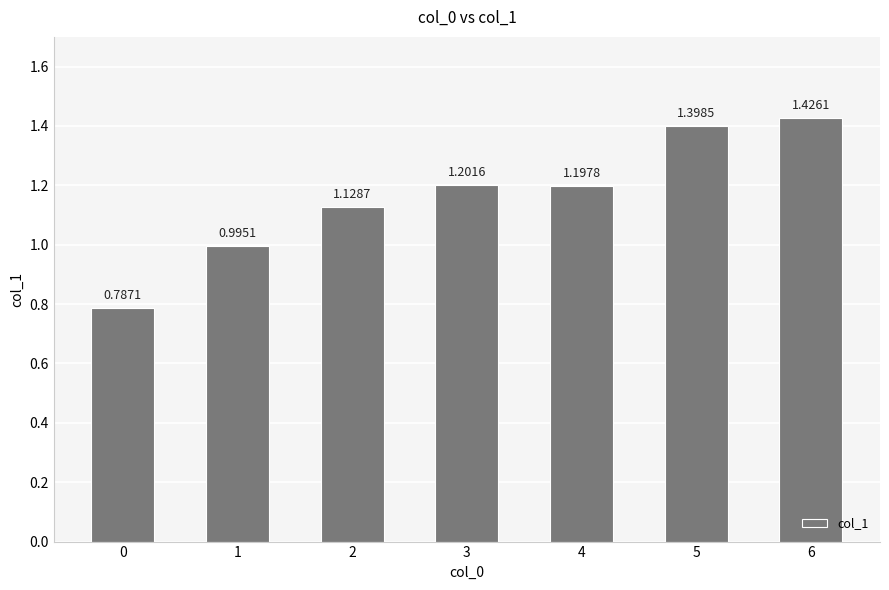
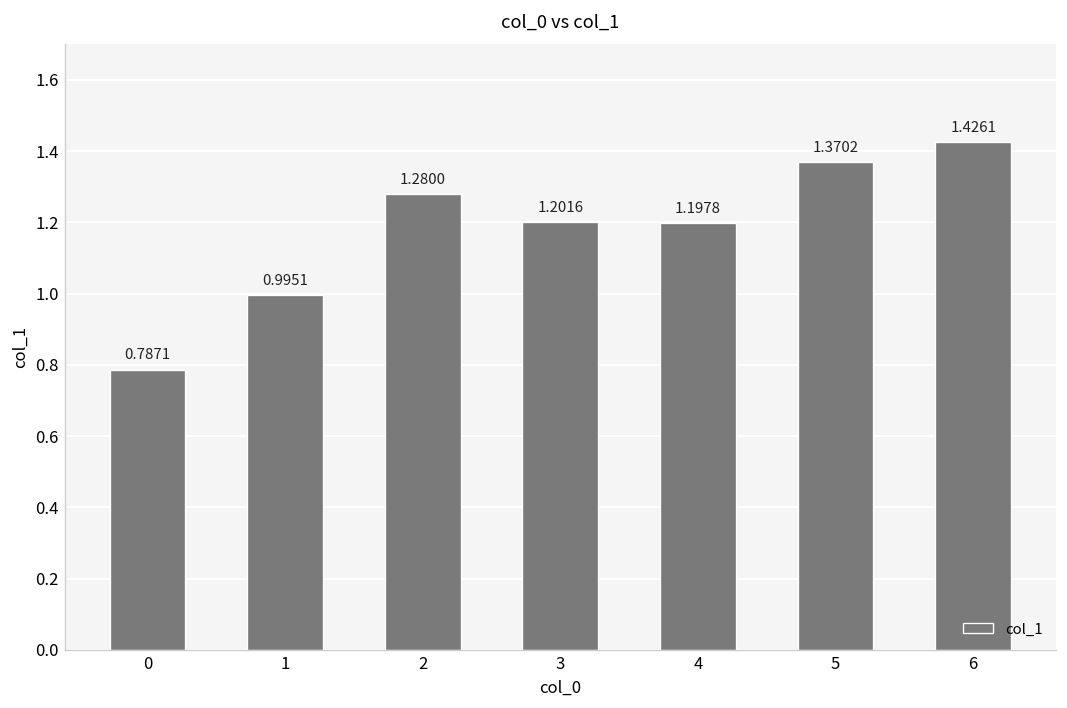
2: 1.1287 -> 1.2800
5: 1.3985 -> 1.3702
